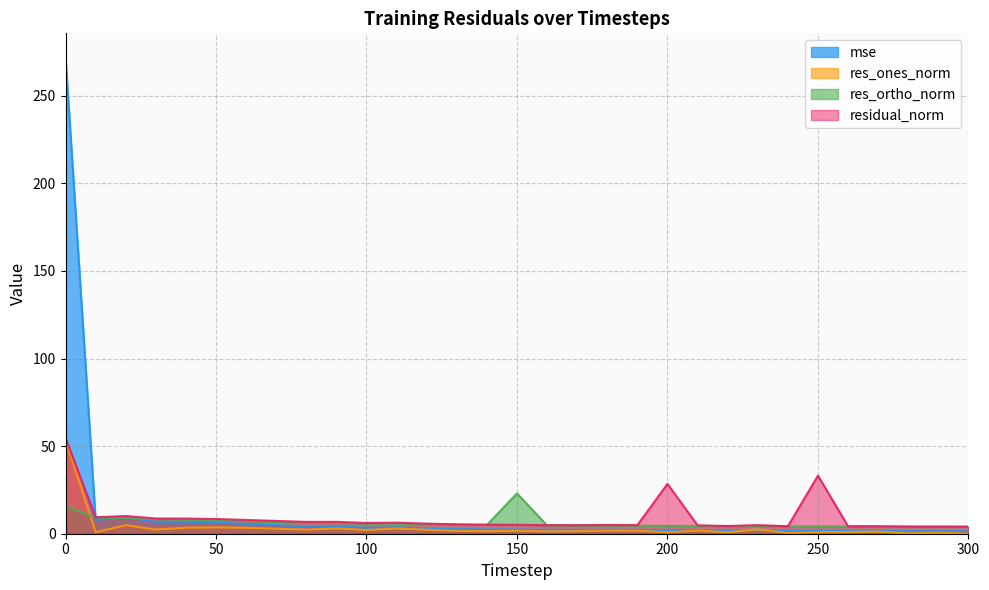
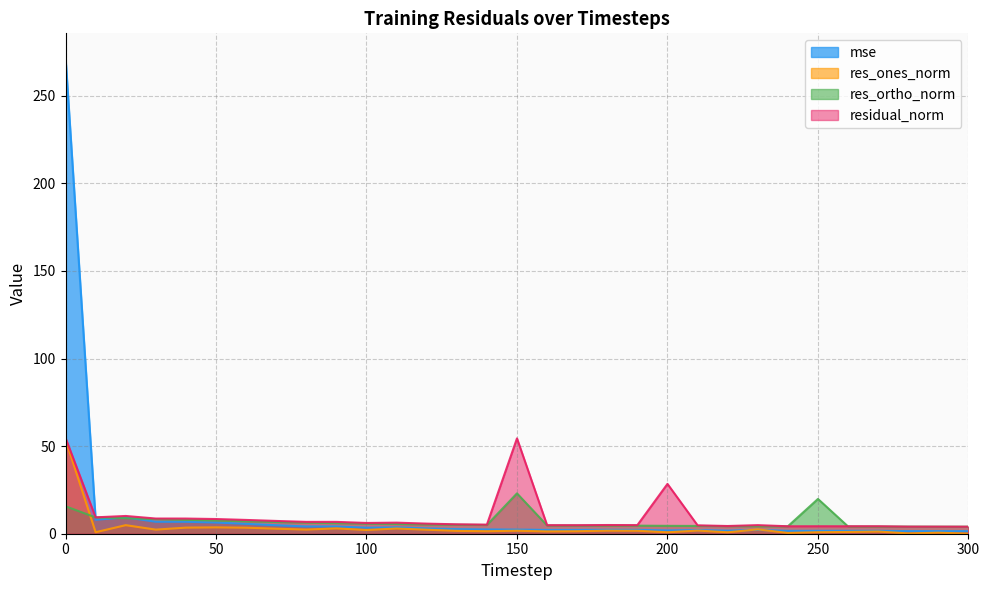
residual_norm, 150: 5 -> 54
res_ortho_norm, 250: 4 -> 20
residual_norm, 250: 33 -> 4
